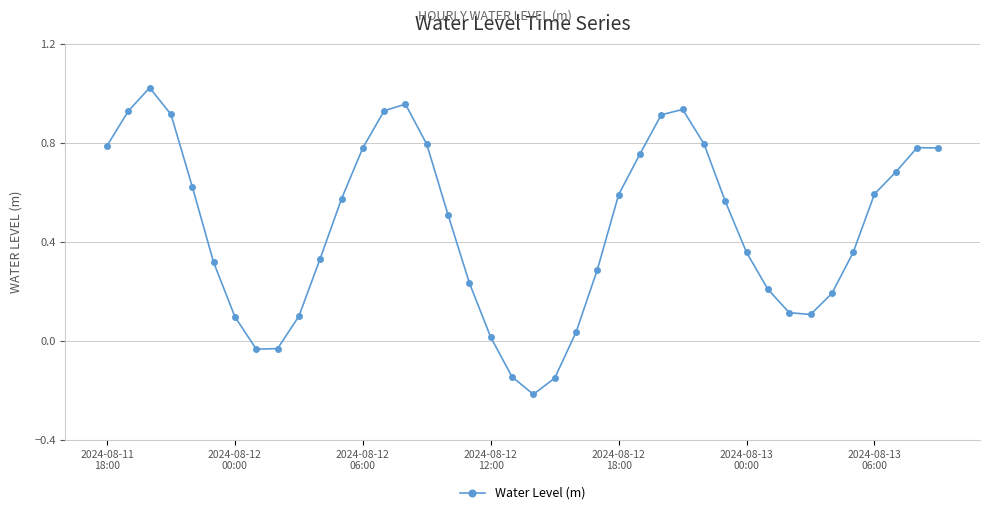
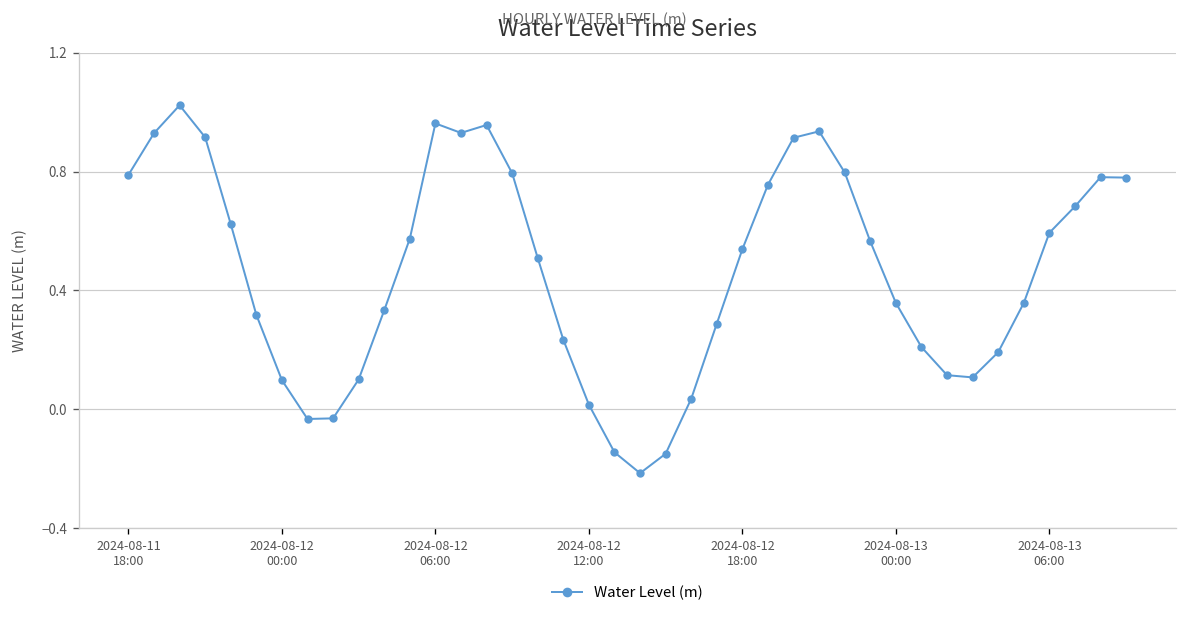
2024-08-12 06:00: 0.78 -> 0.96
2024-08-12 18:00: 0.59 -> 0.54
